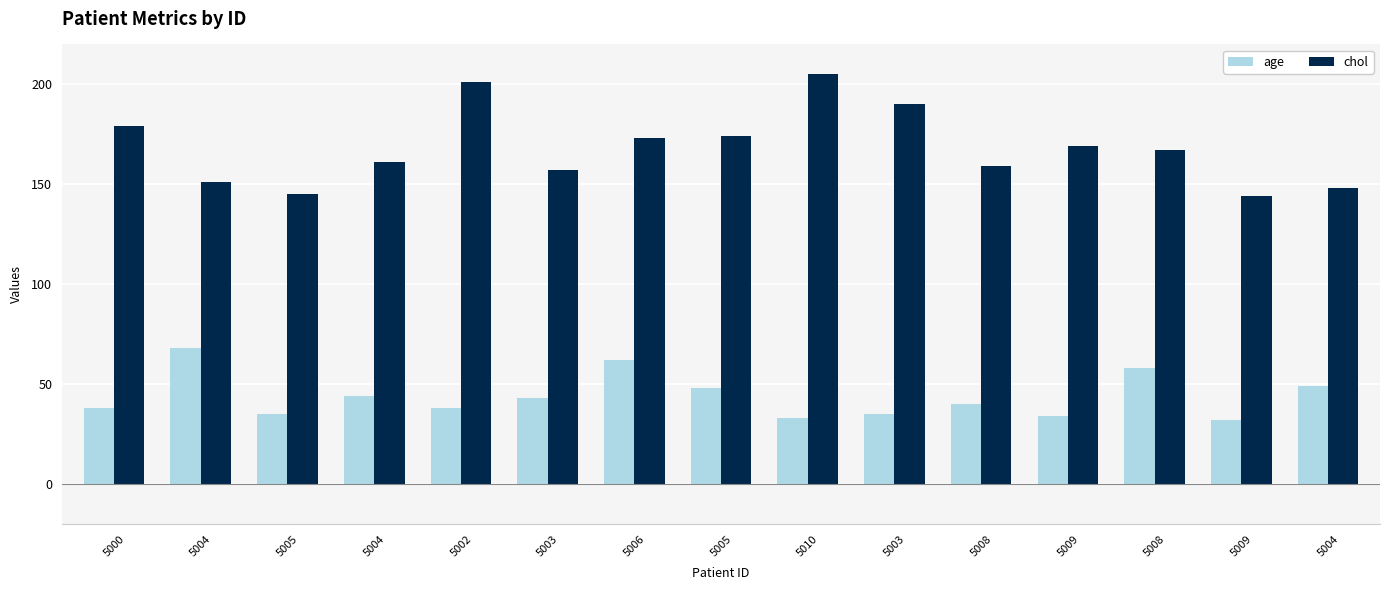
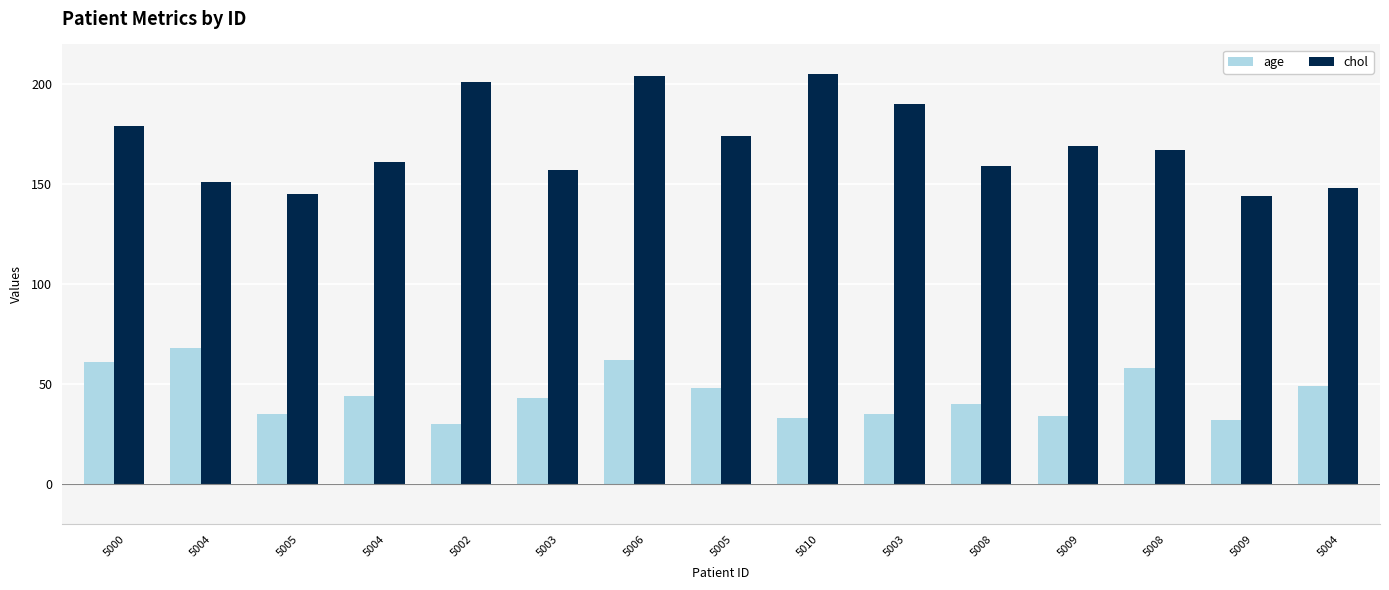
age, 5000: 38 -> 61
age, 5002: 38 -> 30
chol, 5006: 173 -> 204
